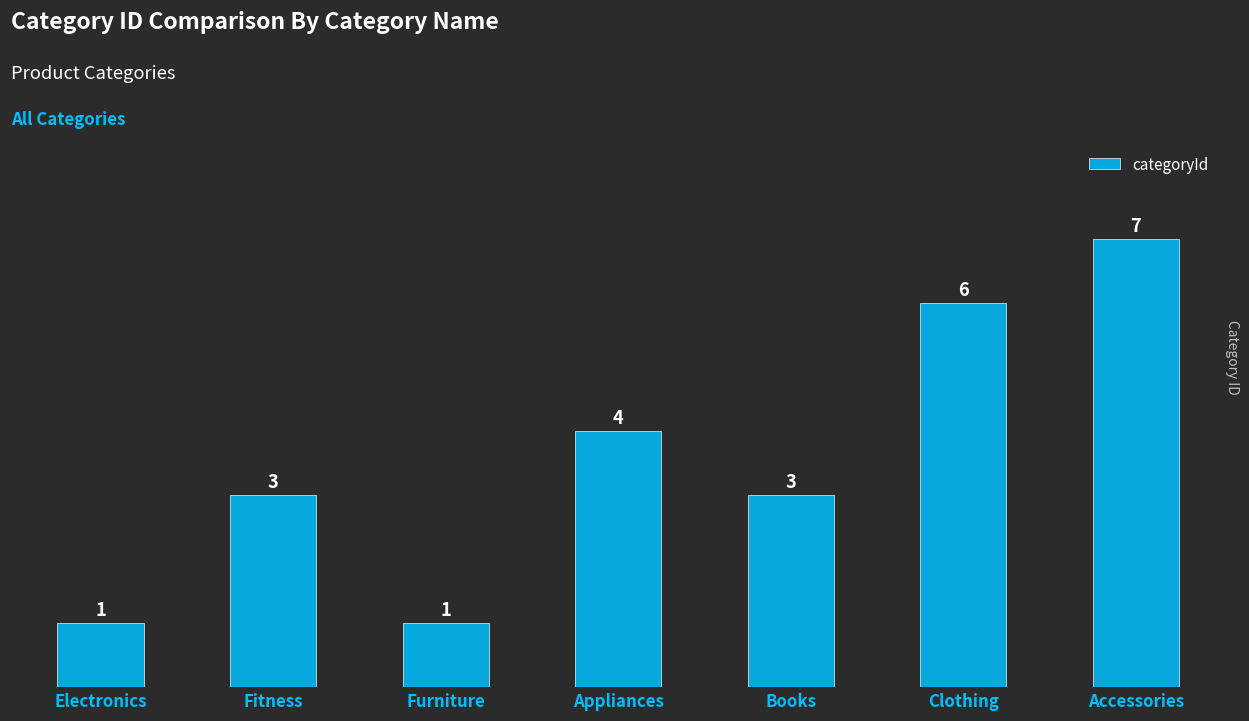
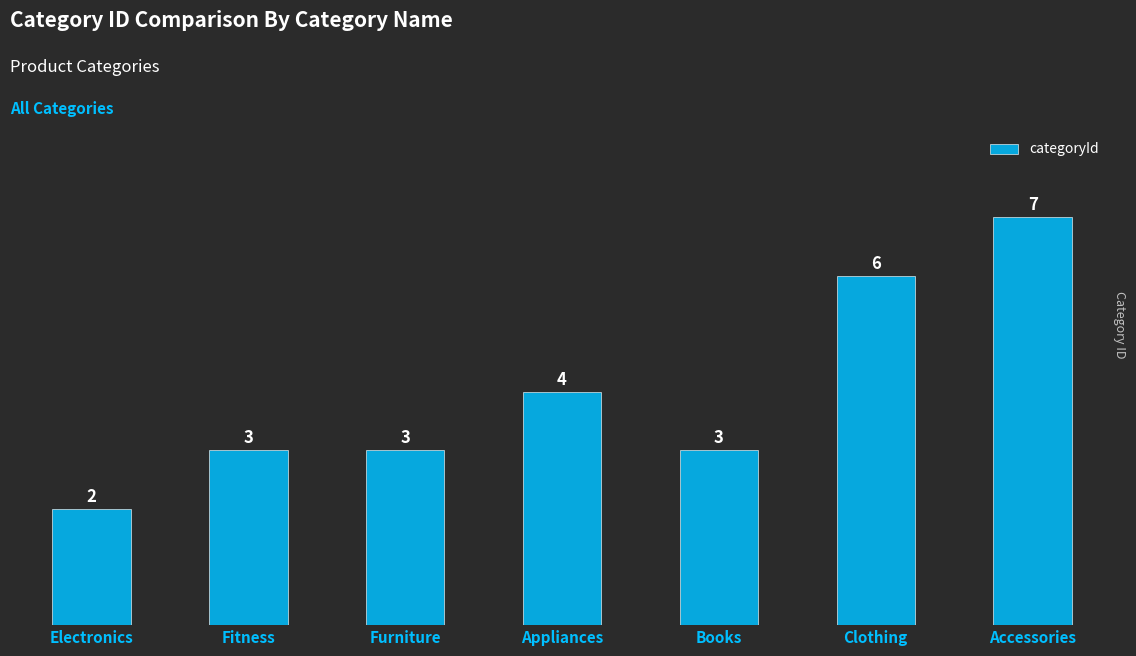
Electronics: 1 -> 2
Furniture: 1 -> 3
